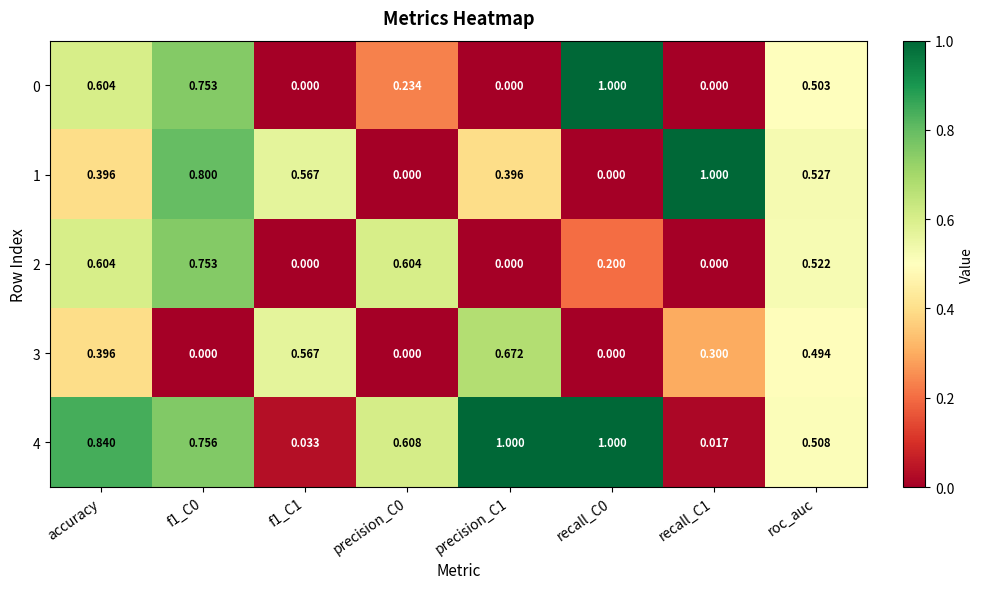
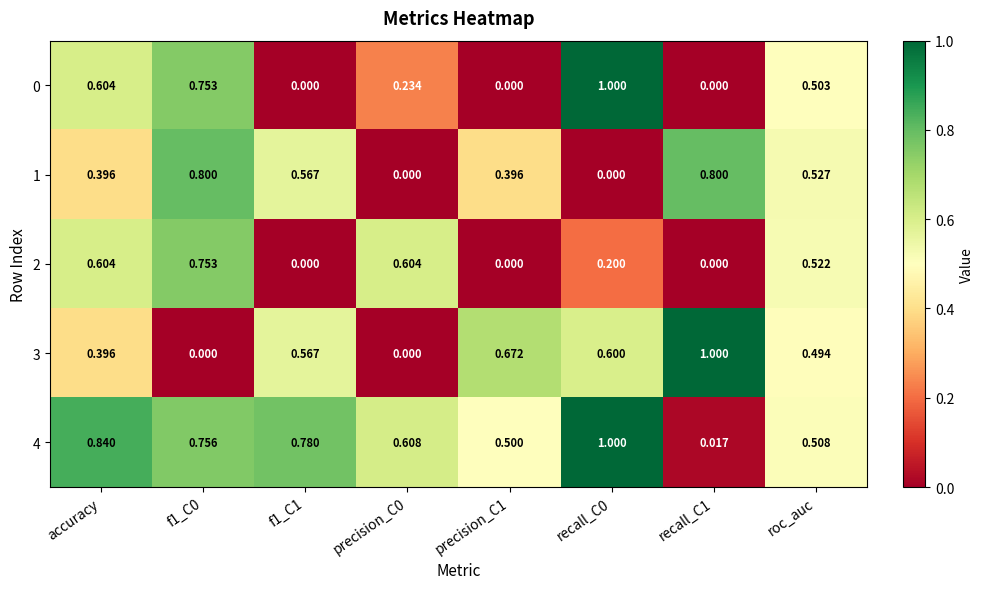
1, recall_C1: 1.000 -> 0.800
3, recall_C0: 0.000 -> 0.600
3, recall_C1: 0.300 -> 1.000
4, f1_C1: 0.033 -> 0.780
4, precision_C1: 1.000 -> 0.500
